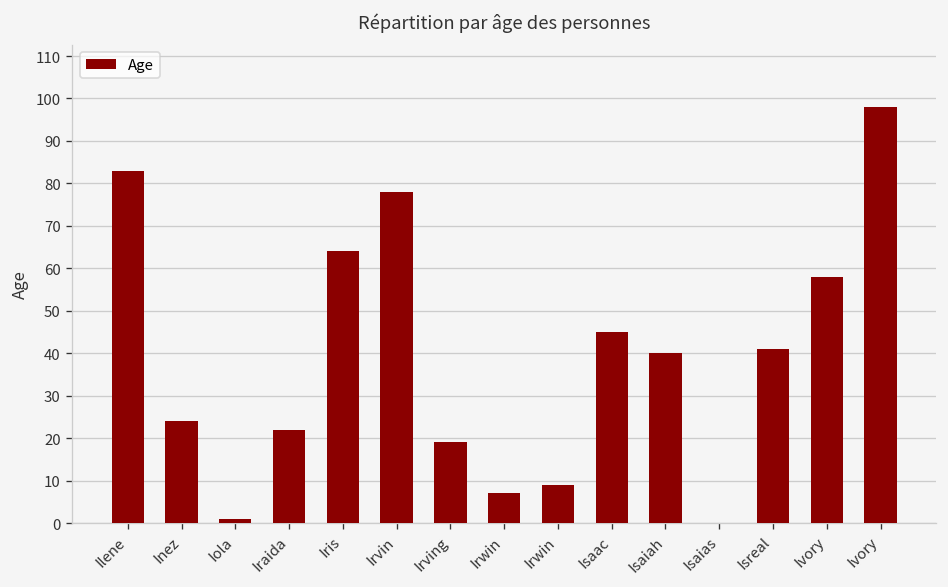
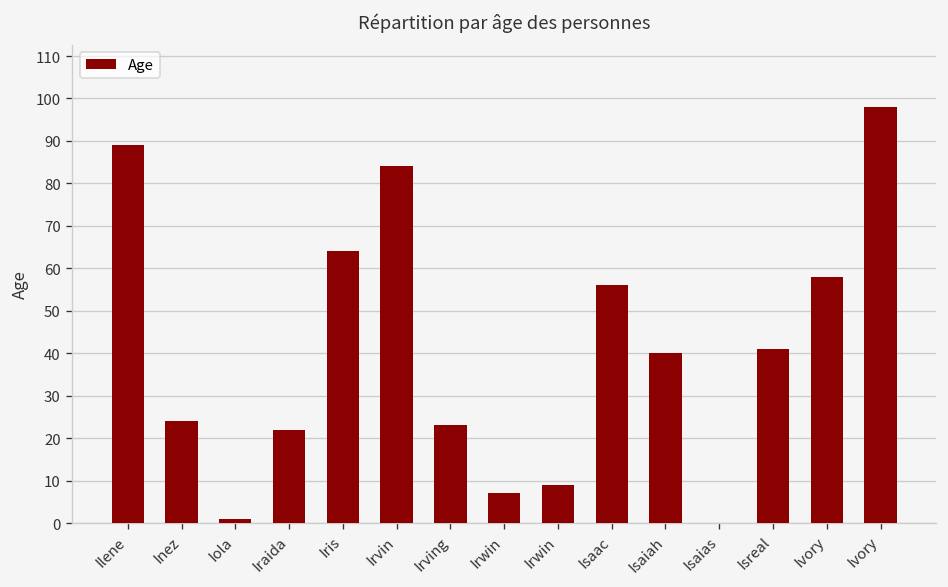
Ilene: 83 -> 89
Irvin: 78 -> 84
Irving: 19 -> 23
Isaac: 45 -> 56
